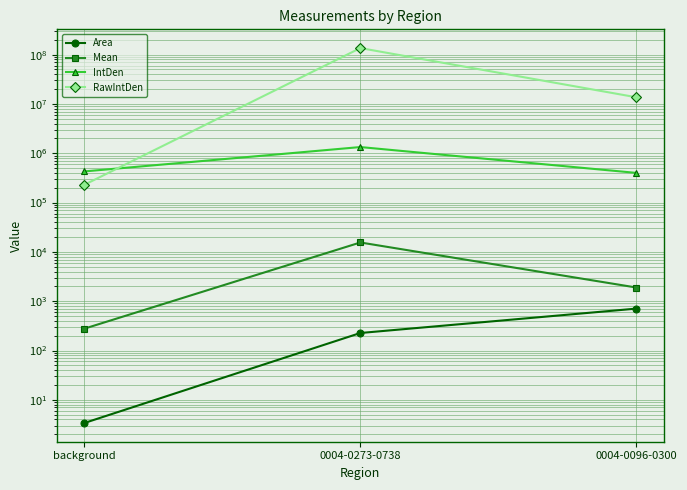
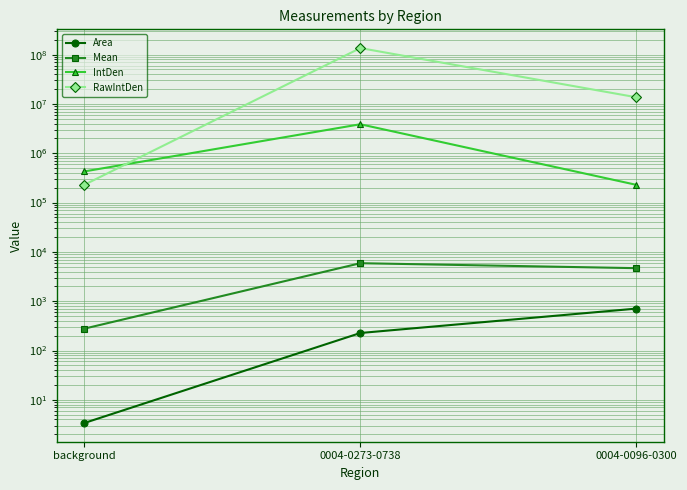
Mean, 0004-0273-0738: 16000 -> 6000
IntDen, 0004-0273-0738: 1300000 -> 4000000
Mean, 0004-0096-0300: 1900 -> 5000
IntDen, 0004-0096-0300: 400000 -> 200000
